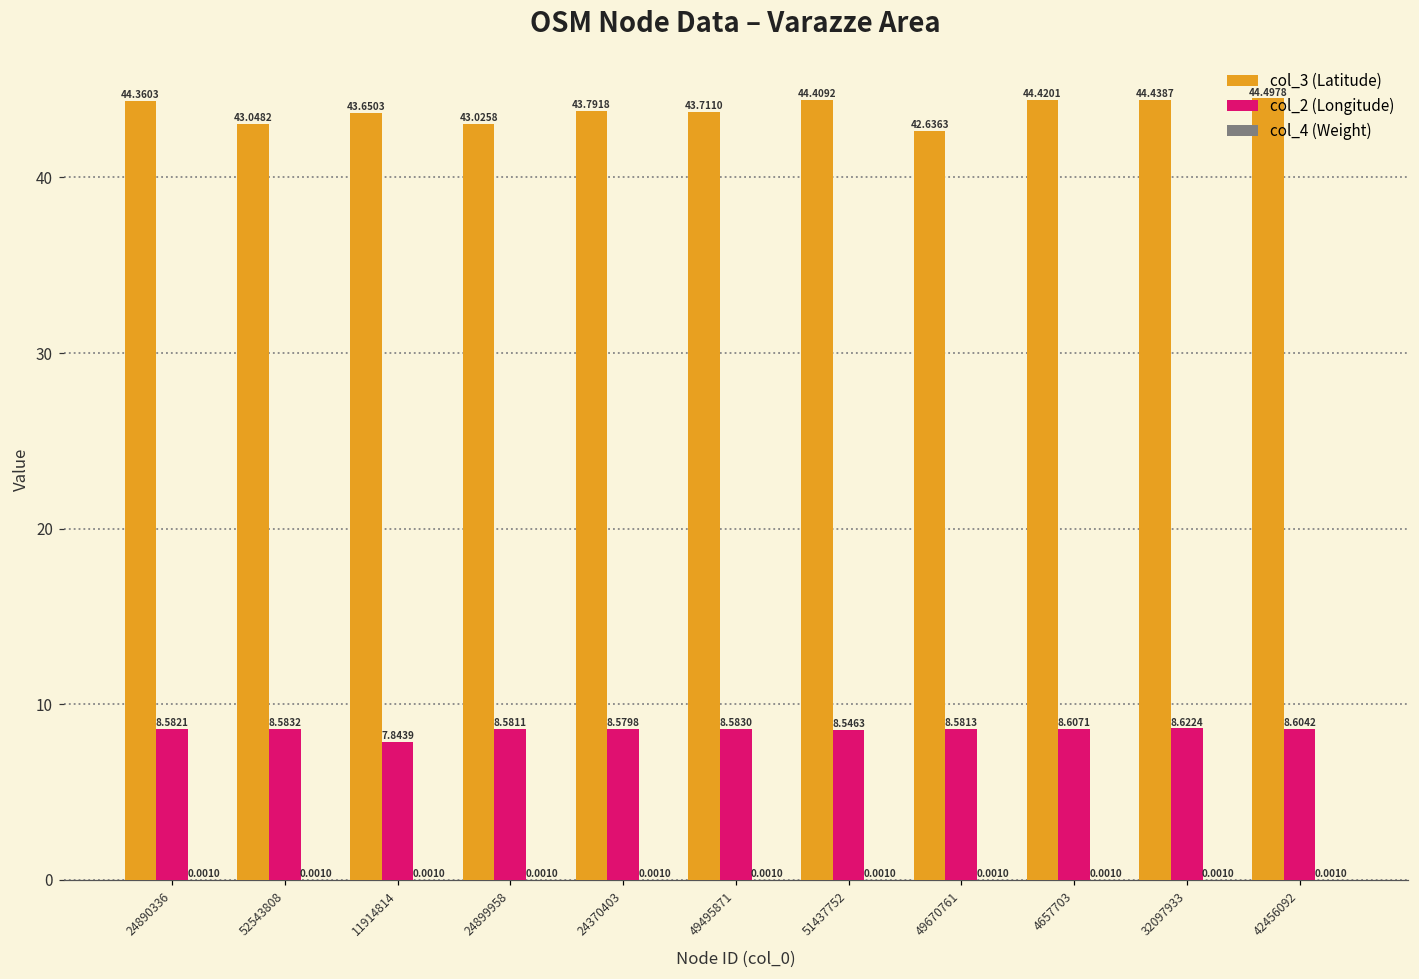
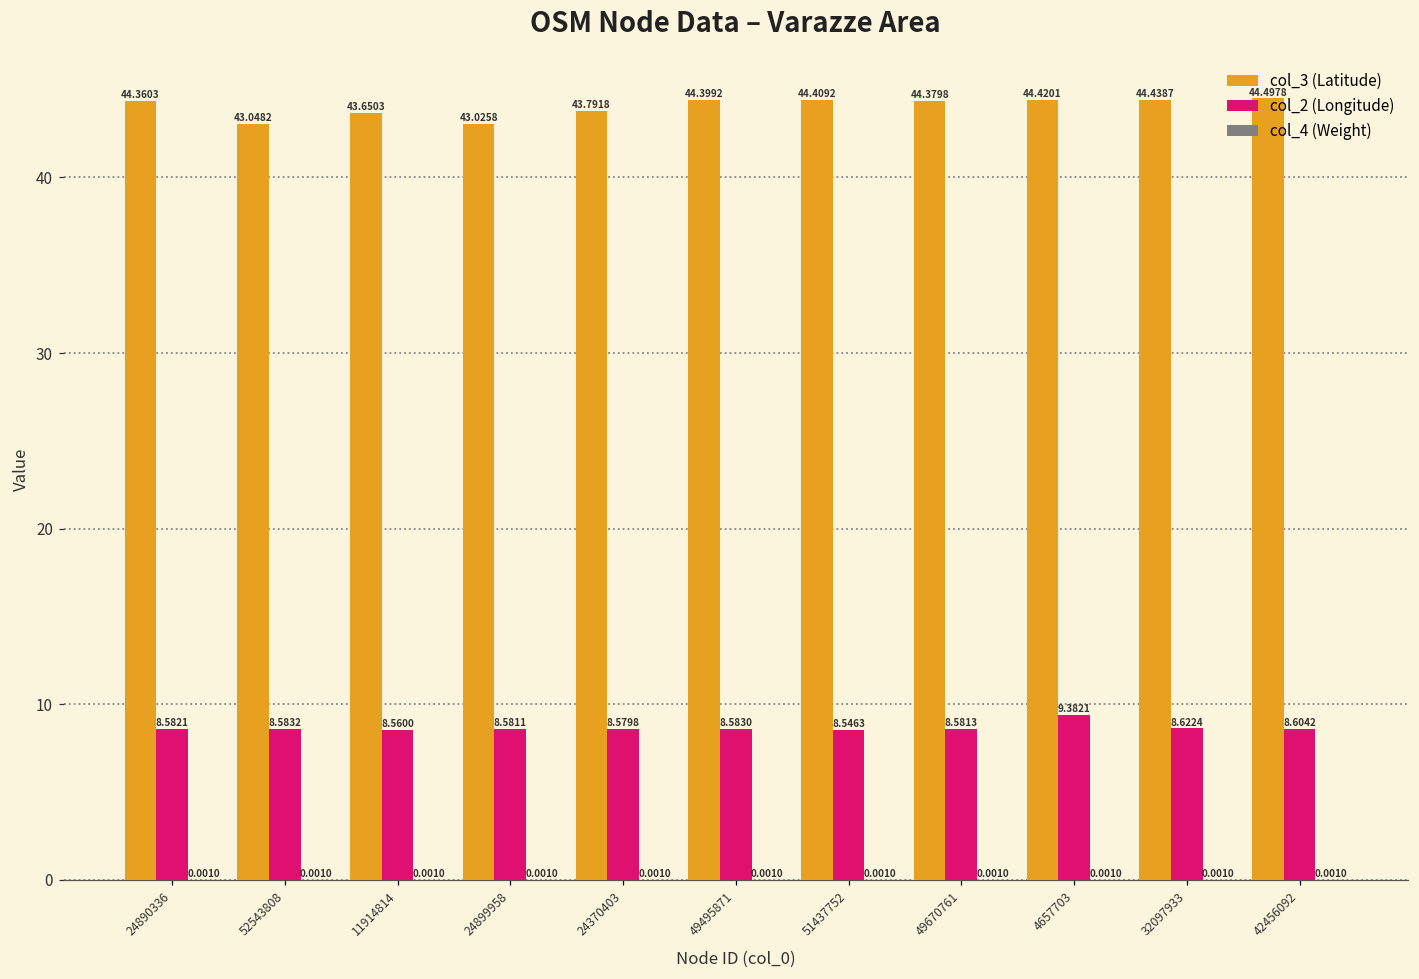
col_2 (Longitude), 11914814: 7.8439 -> 8.5600
col_3 (Latitude), 49495871: 43.7110 -> 44.3992
col_3 (Latitude), 49670761: 42.6363 -> 44.3798
col_2 (Longitude), 4657703: 8.6071 -> 9.3821
